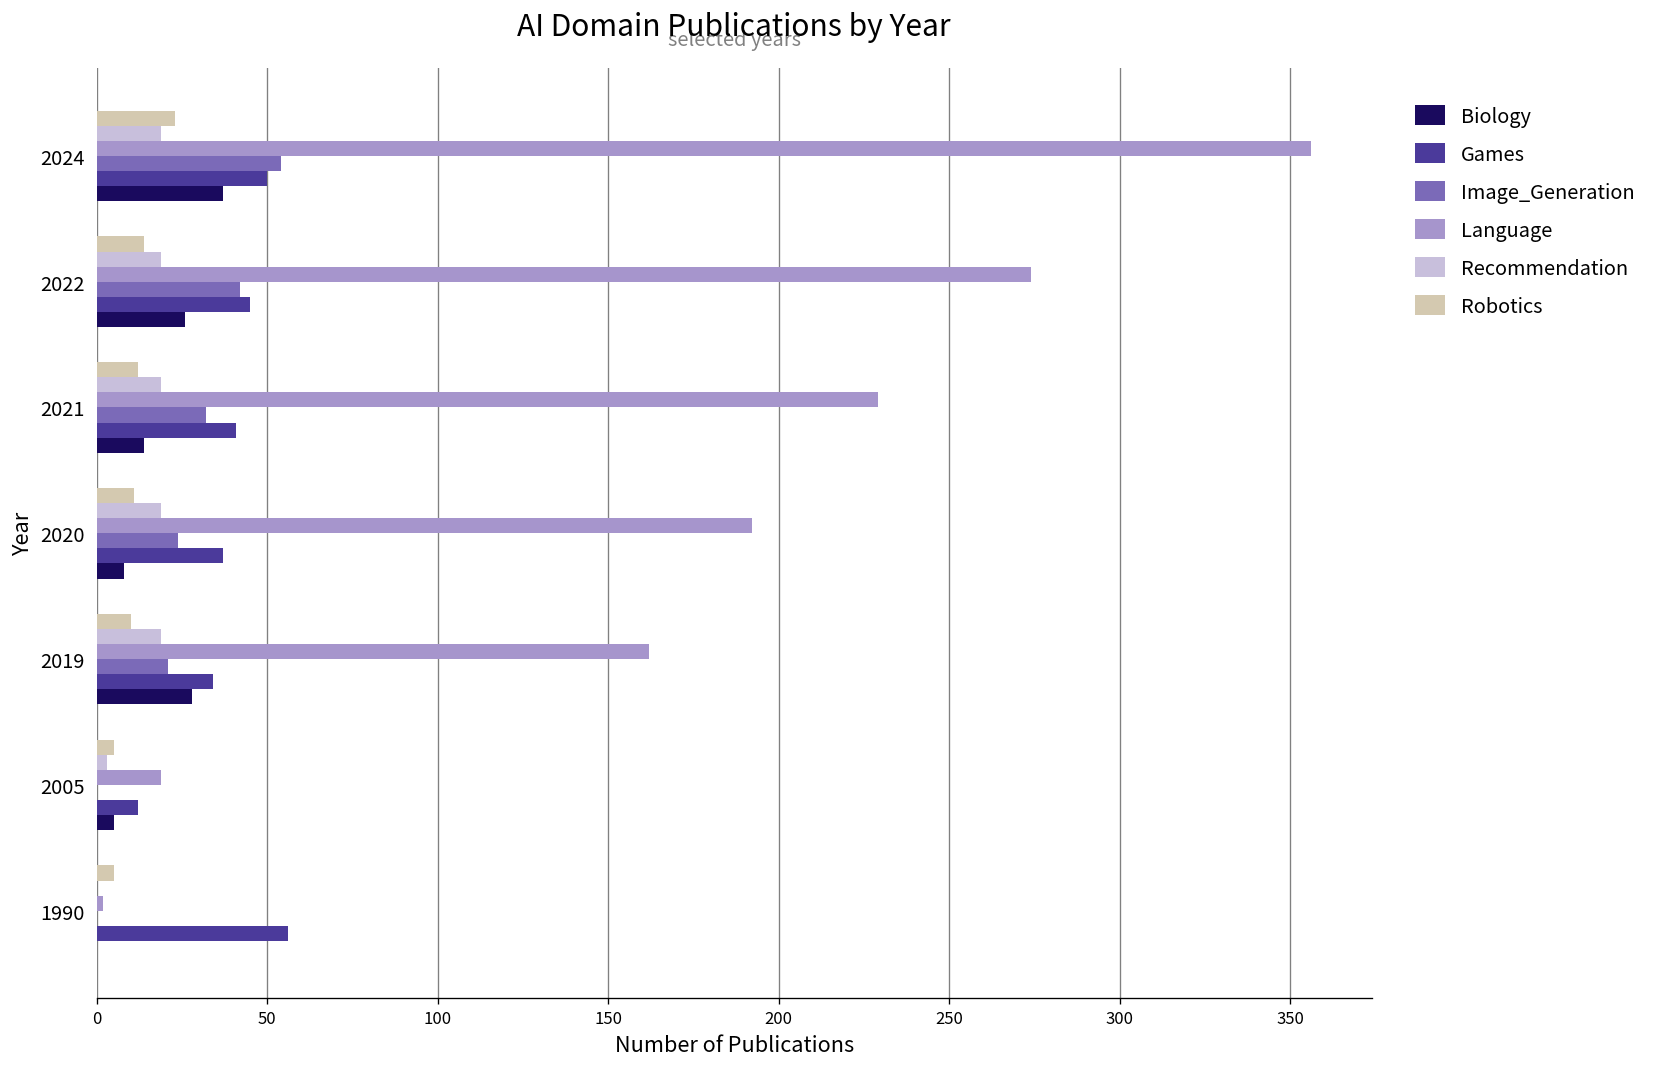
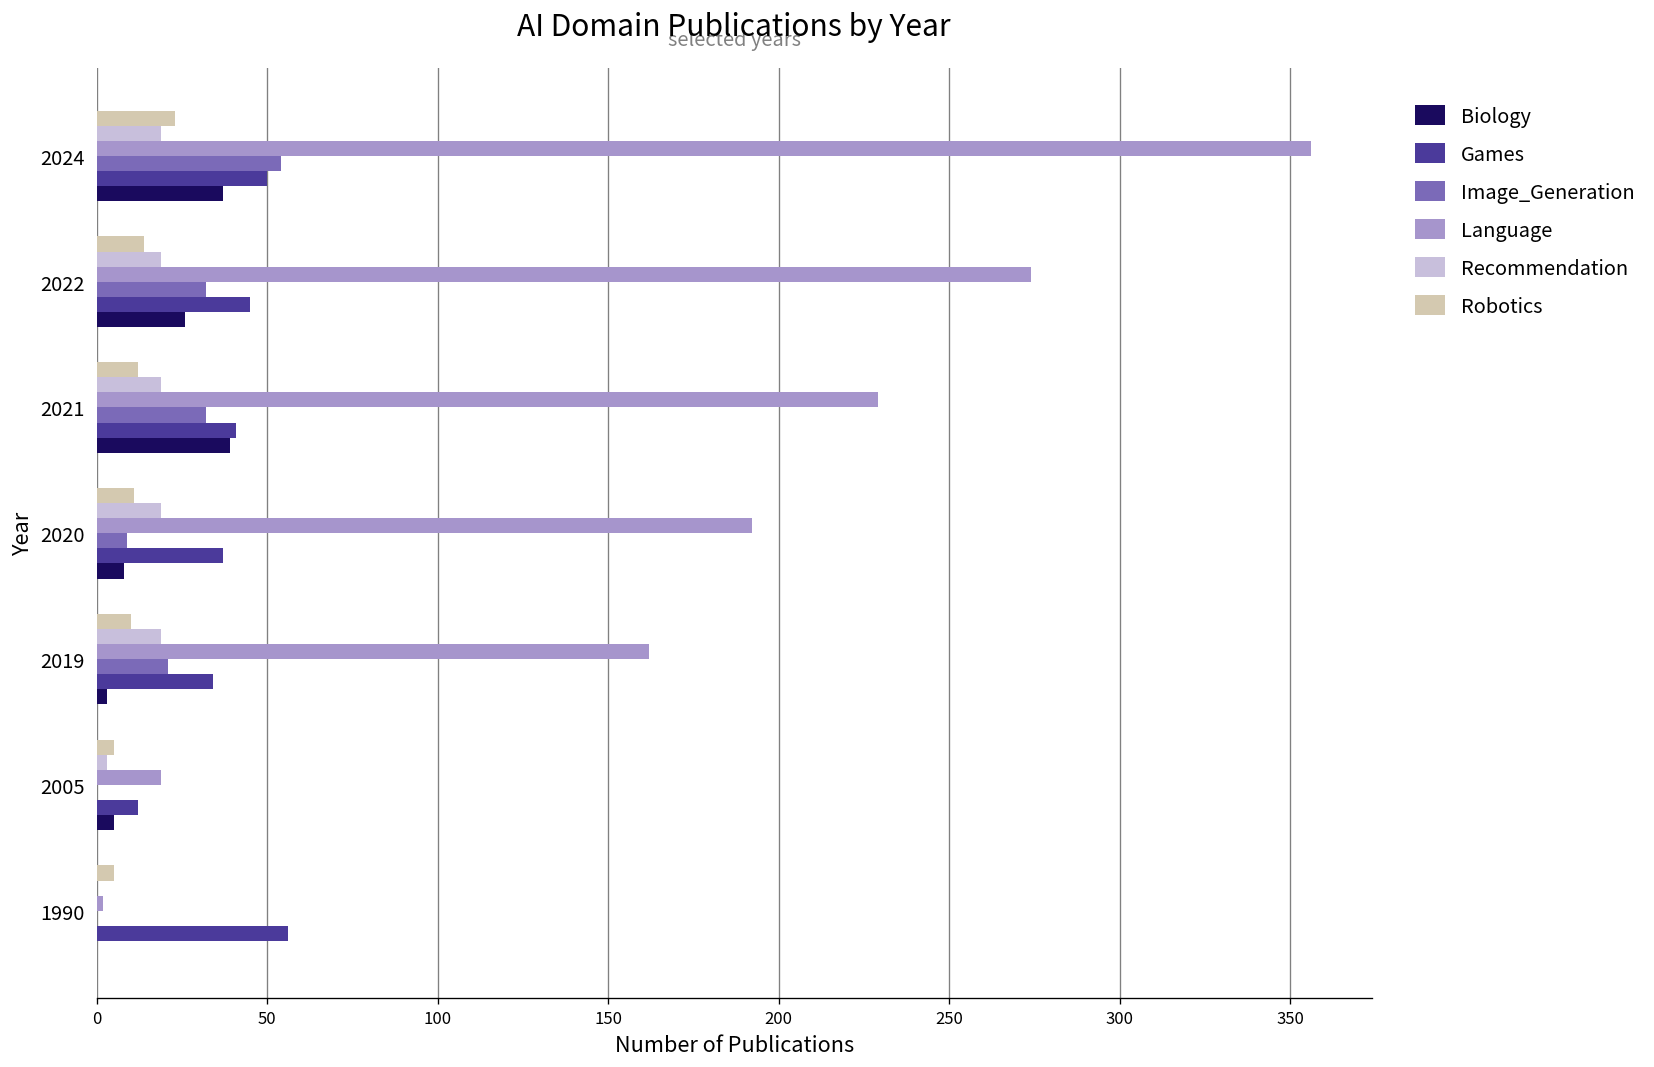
Image_Generation, 2022: 42 -> 32
Biology, 2021: 14 -> 39
Image_Generation, 2020: 24 -> 9
Biology, 2019: 28 -> 3
